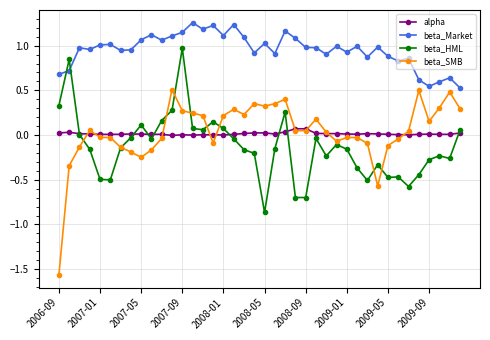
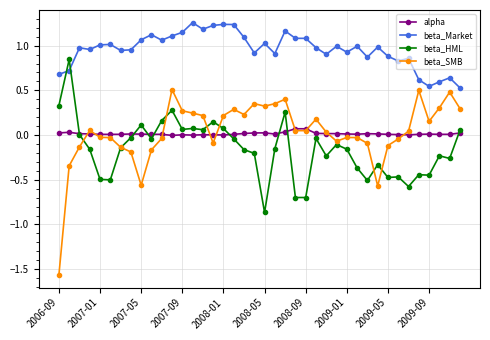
beta_SMB, 2007-05: -0.2 -> -0.6
beta_HML, 2007-09: 1.0 -> 0.1
beta_Market, 2008-01: 1.1 -> 1.2
beta_Market, 2008-09: 1.0 -> 1.1
beta_HML, 2009-09: -0.3 -> -0.4
